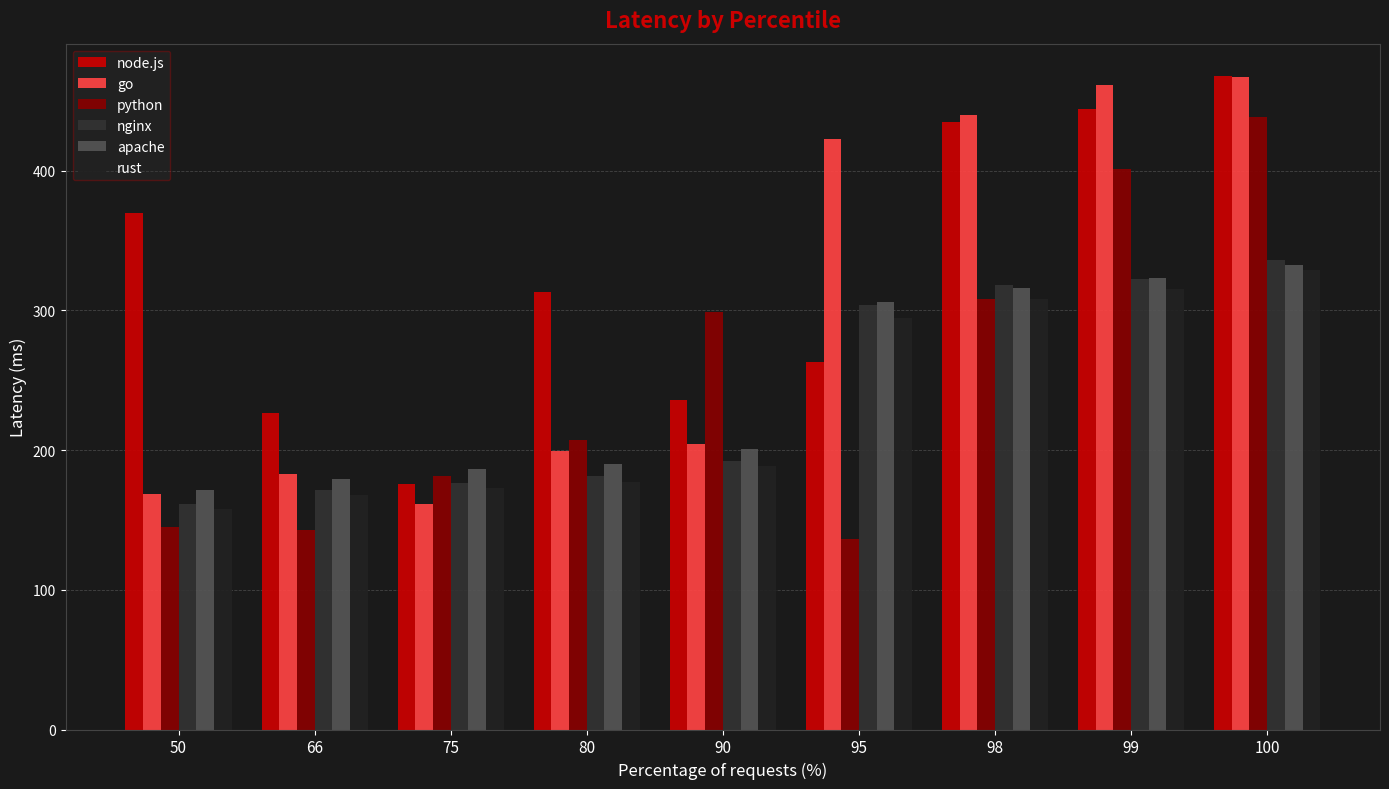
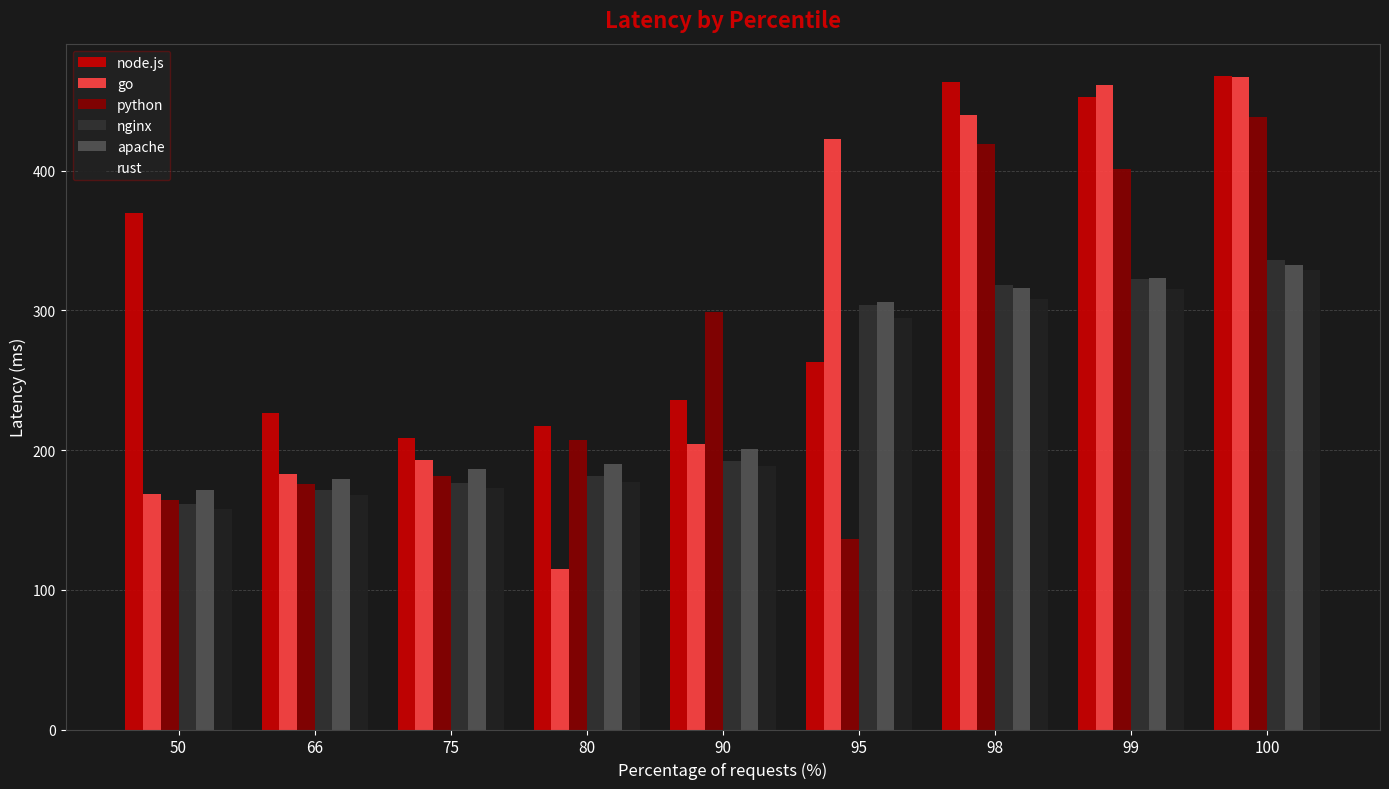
python, 50: 145 -> 164
python, 66: 143 -> 175
node.js, 75: 176 -> 209
go, 75: 161 -> 193
node.js, 80: 313 -> 217
go, 80: 199 -> 115
node.js, 98: 435 -> 464
python, 98: 308 -> 419
node.js, 99: 444 -> 453
